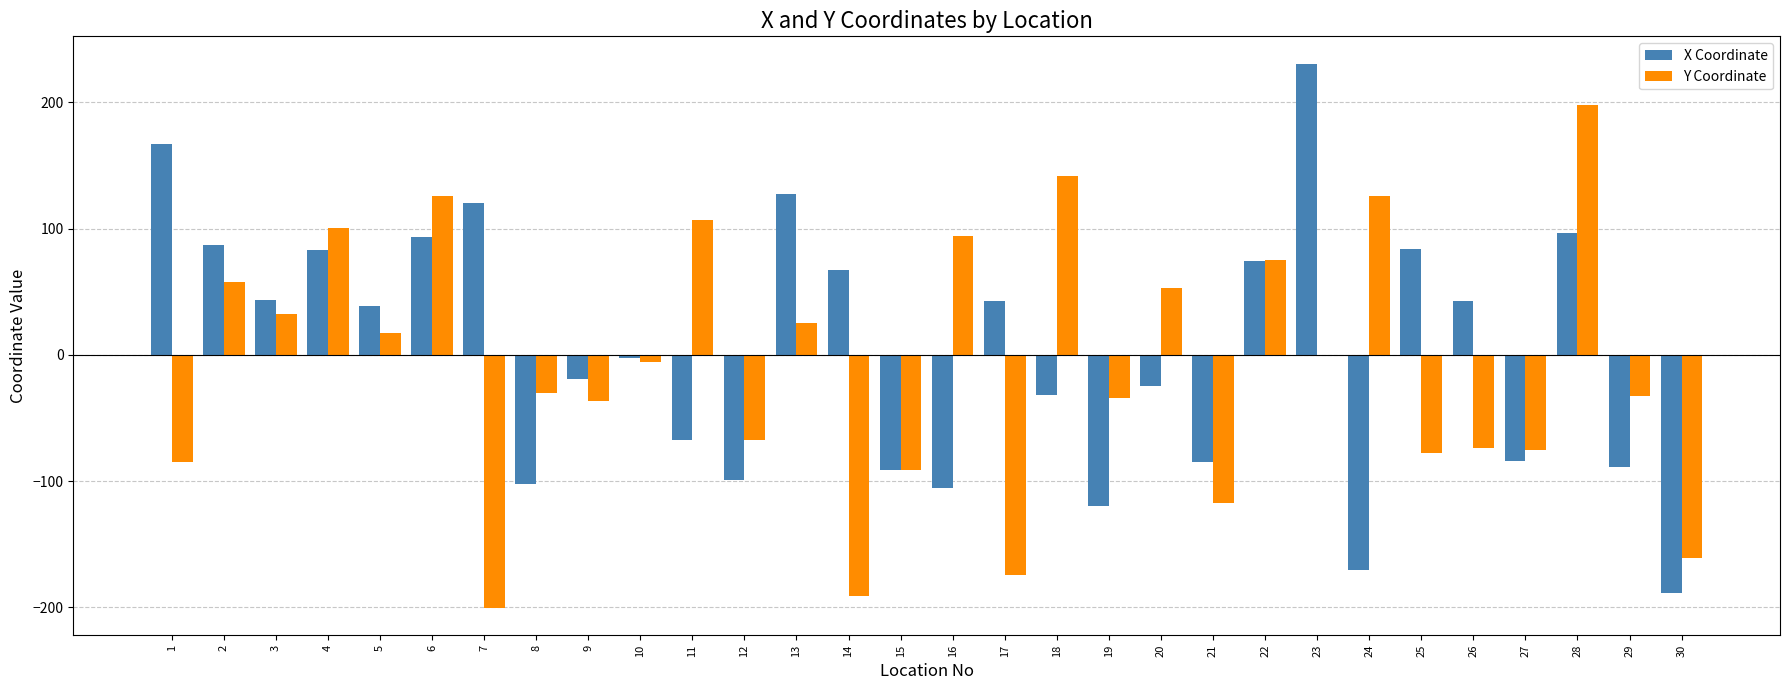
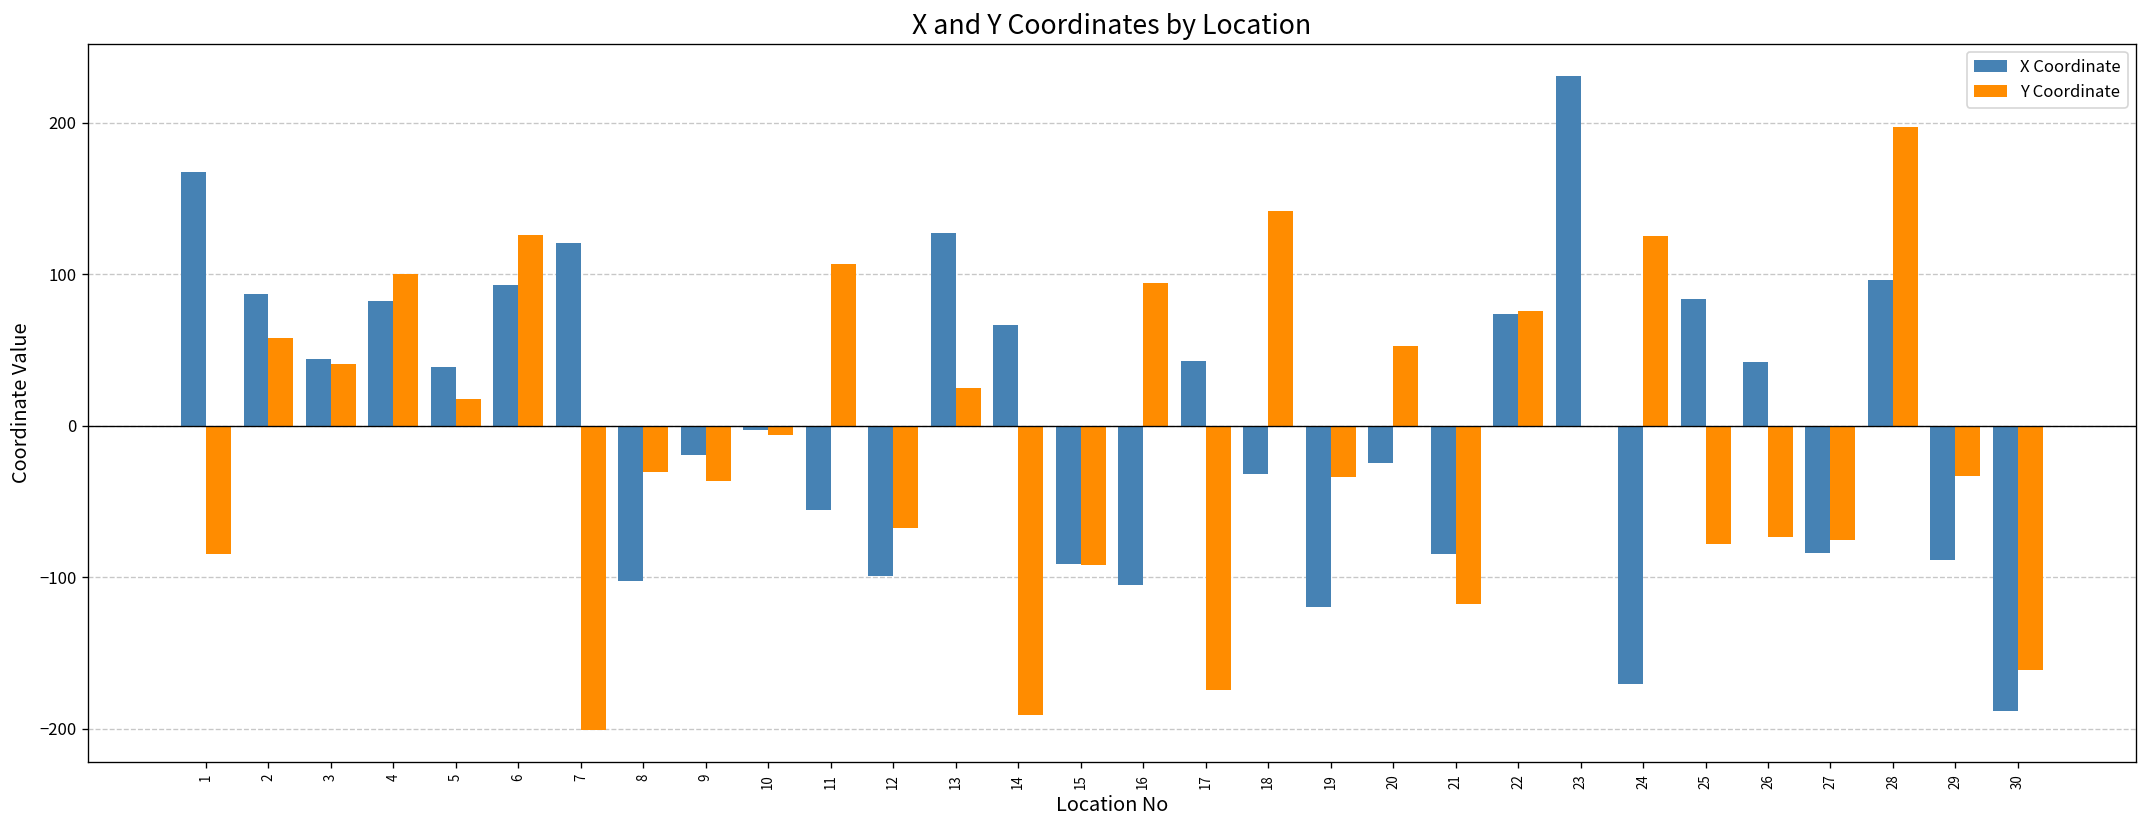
Y Coordinate, 3: 32 -> 41
X Coordinate, 11: -67 -> -56
